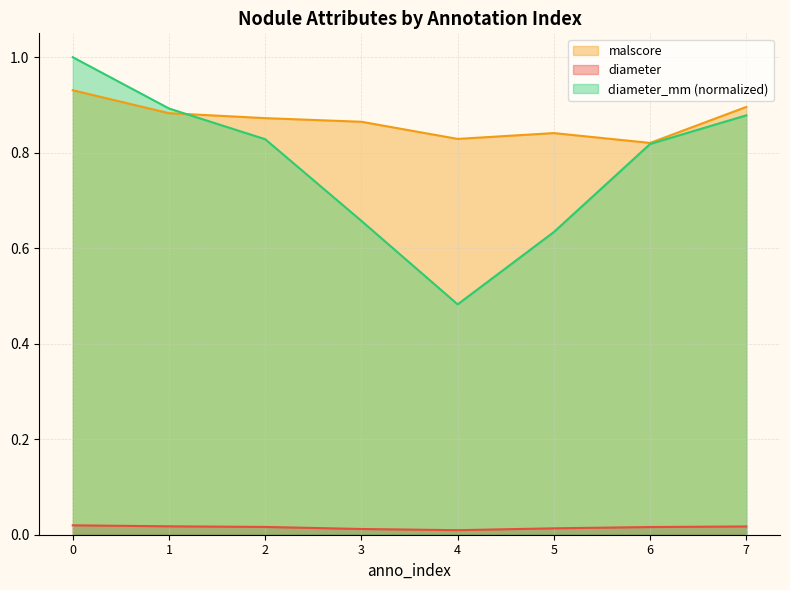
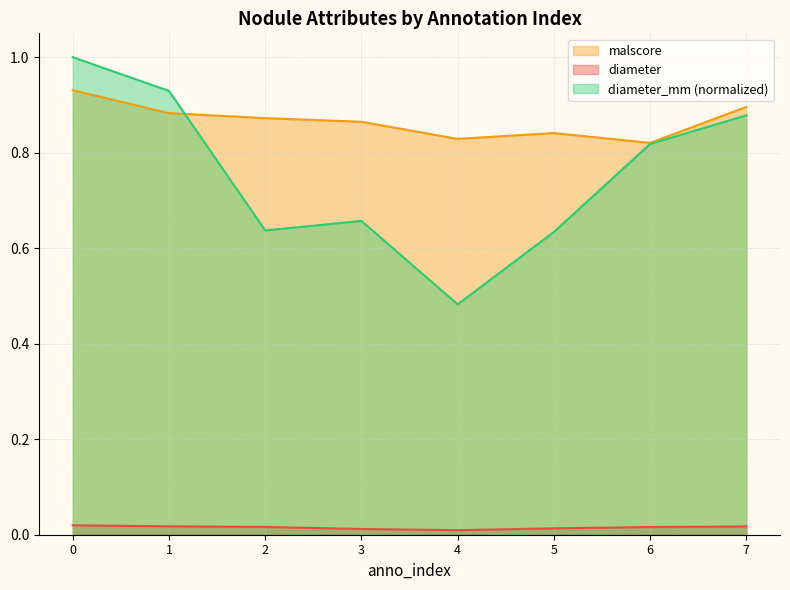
diameter_mm (normalized), 1: 0.89 -> 0.93
diameter_mm (normalized), 2: 0.83 -> 0.64
